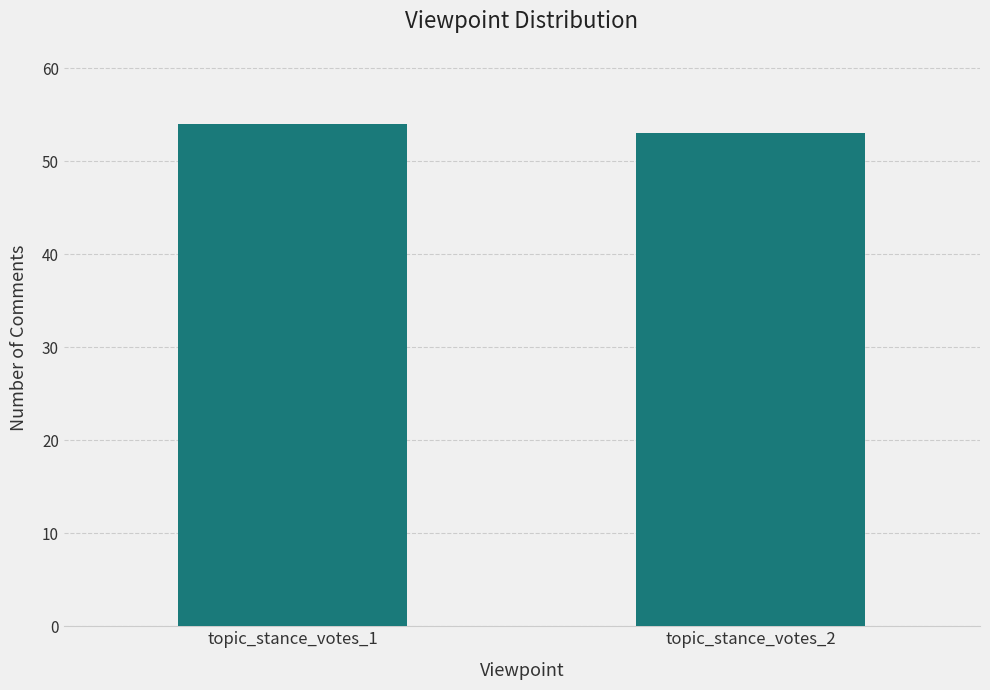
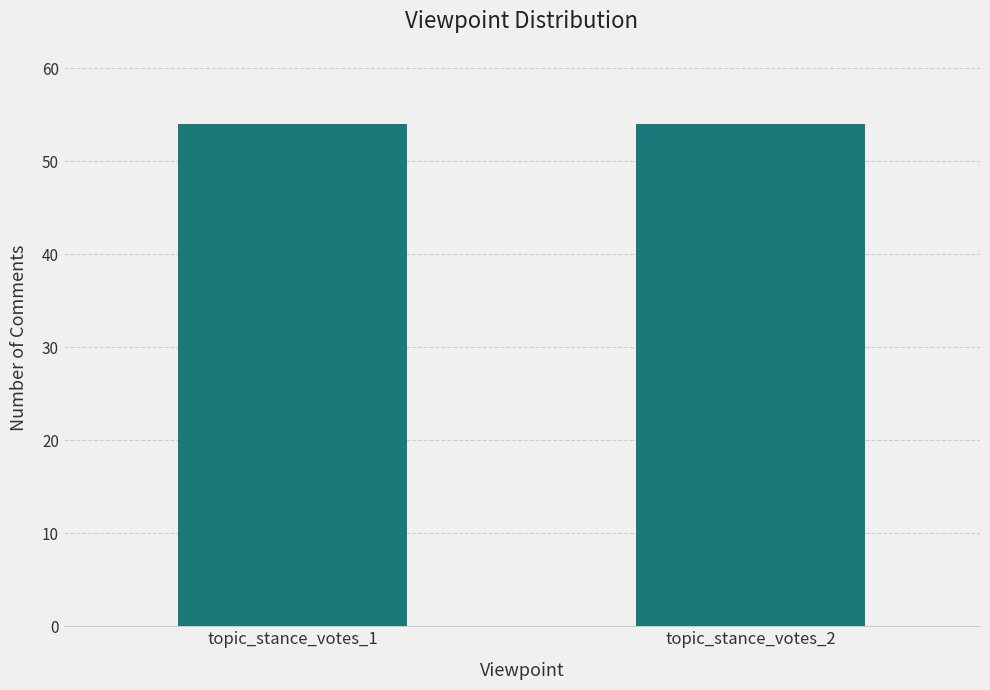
topic_stance_votes_2: 53 -> 54
